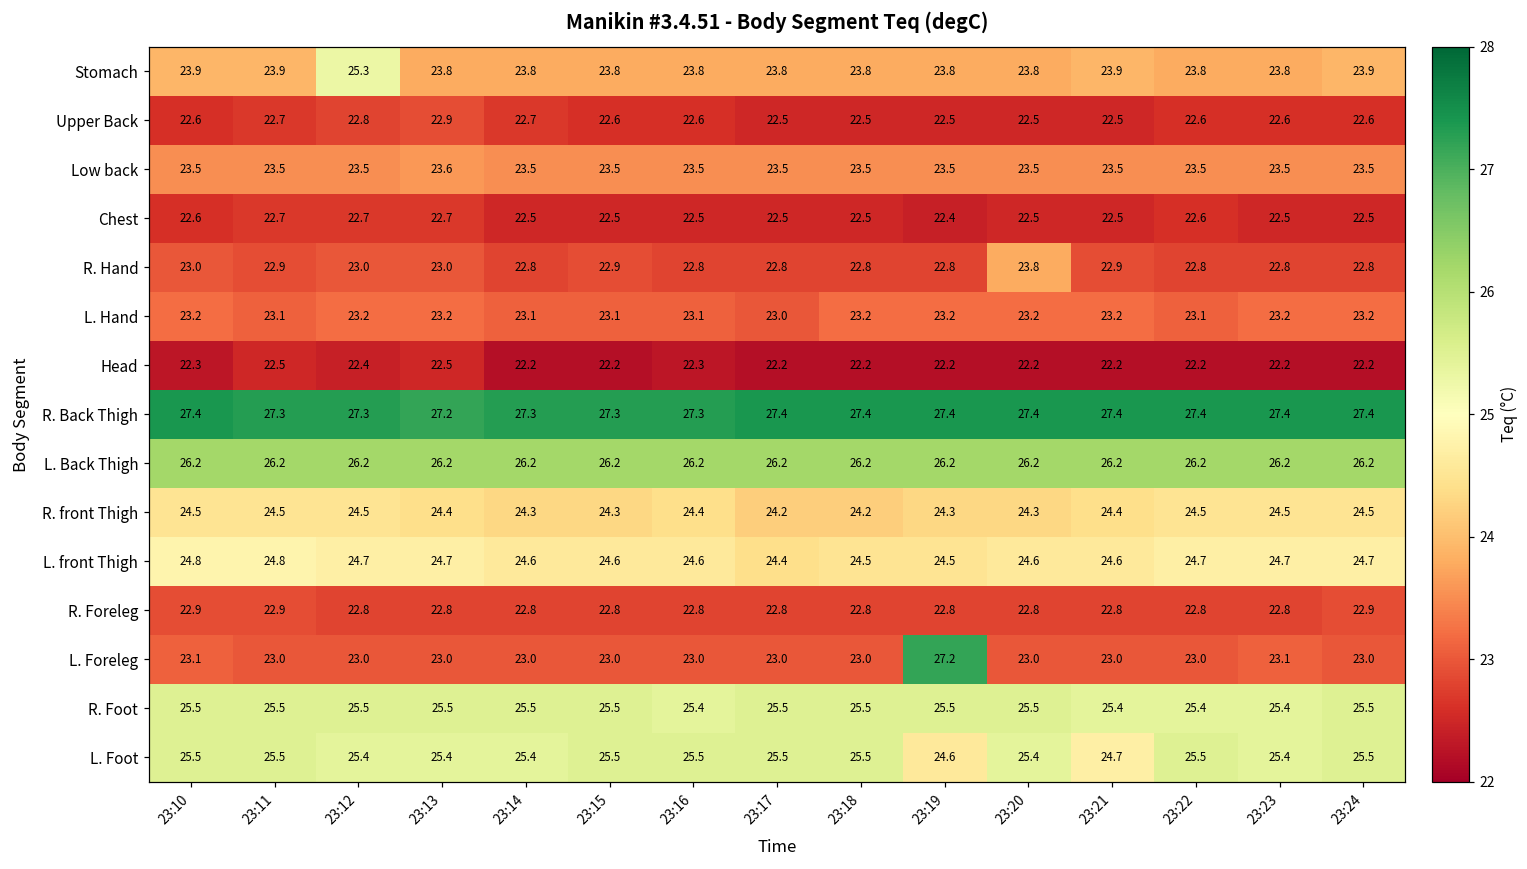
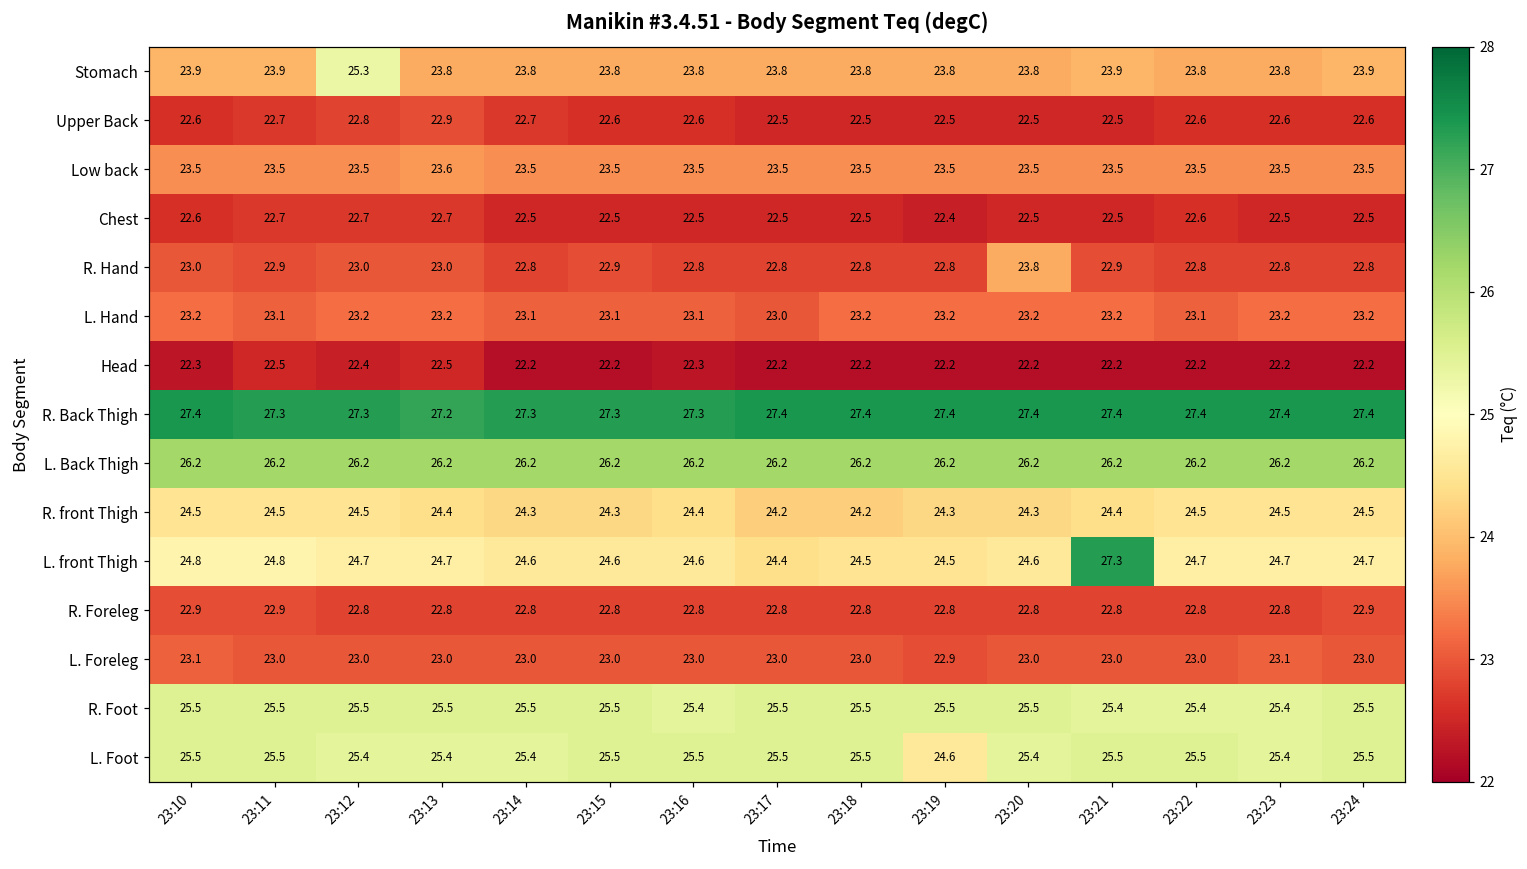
L. front Thigh, 23:21: 24.6 -> 27.3
L. Foreleg, 23:19: 27.2 -> 22.9
L. Foot, 23:21: 24.7 -> 25.5
